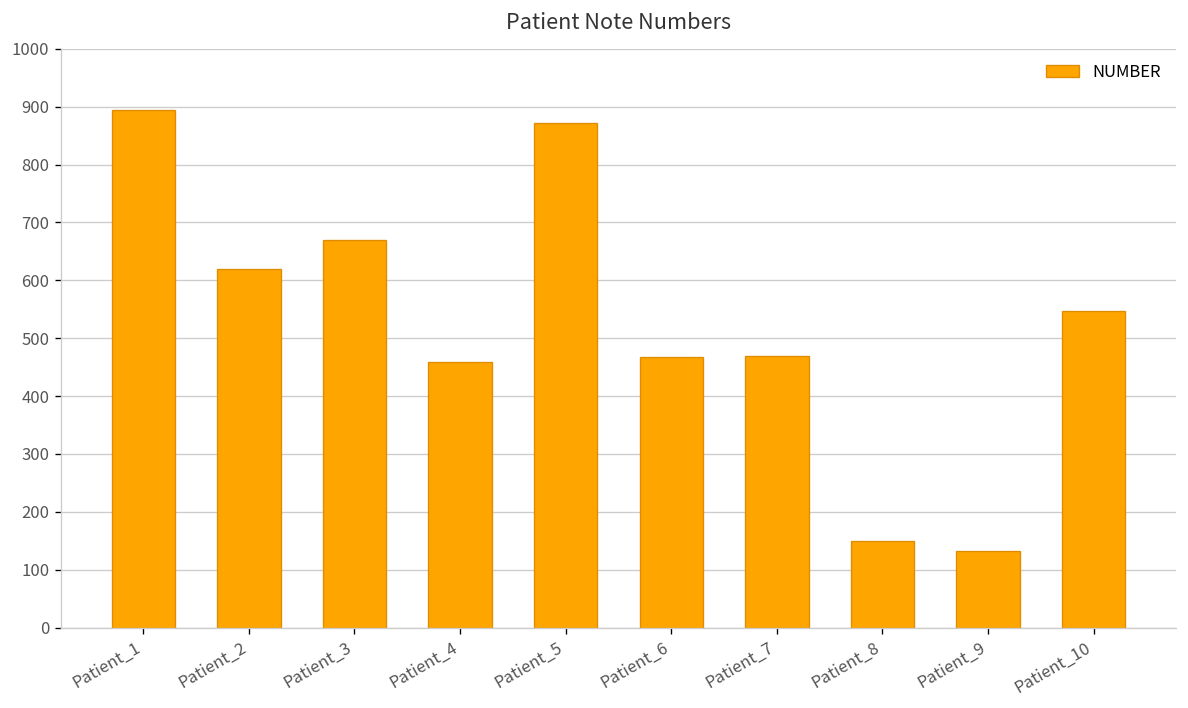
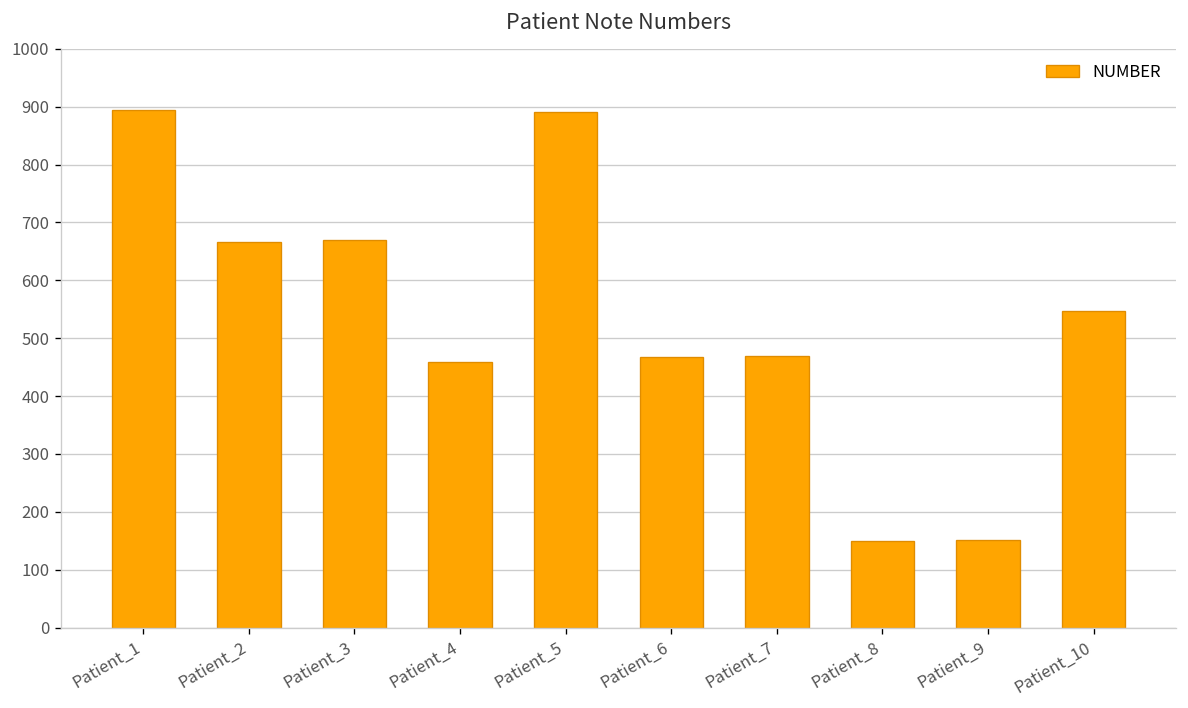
Patient_2: 620 -> 670
Patient_5: 870 -> 890
Patient_9: 130 -> 150
